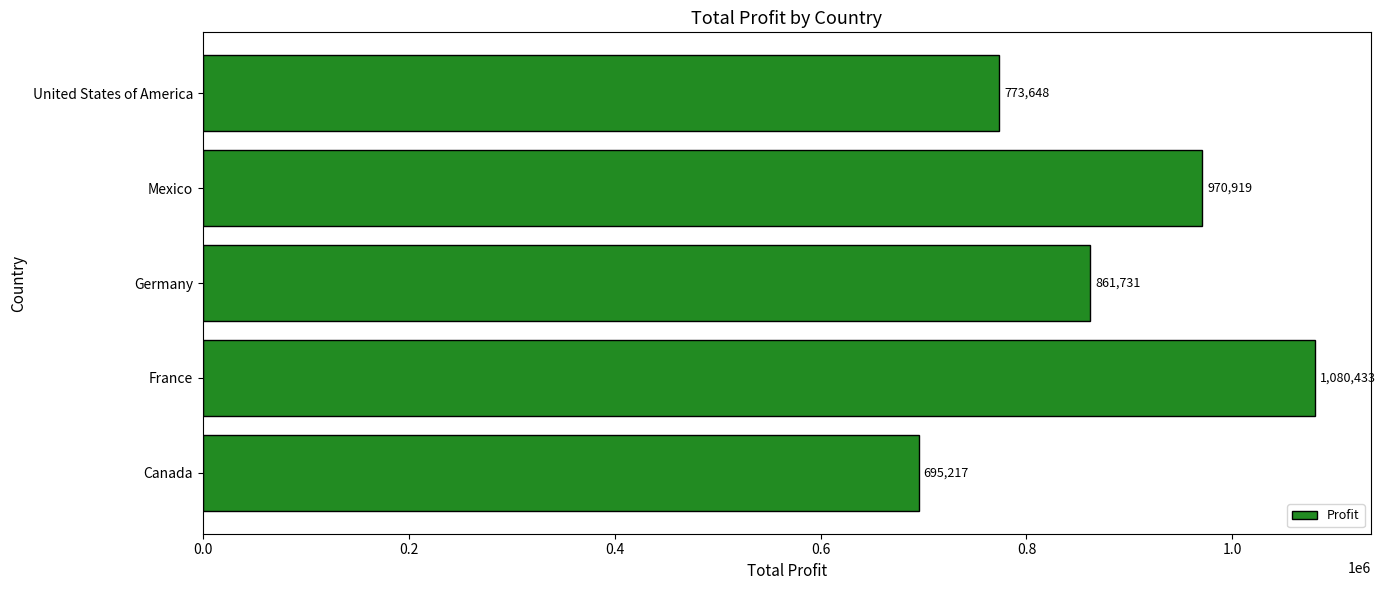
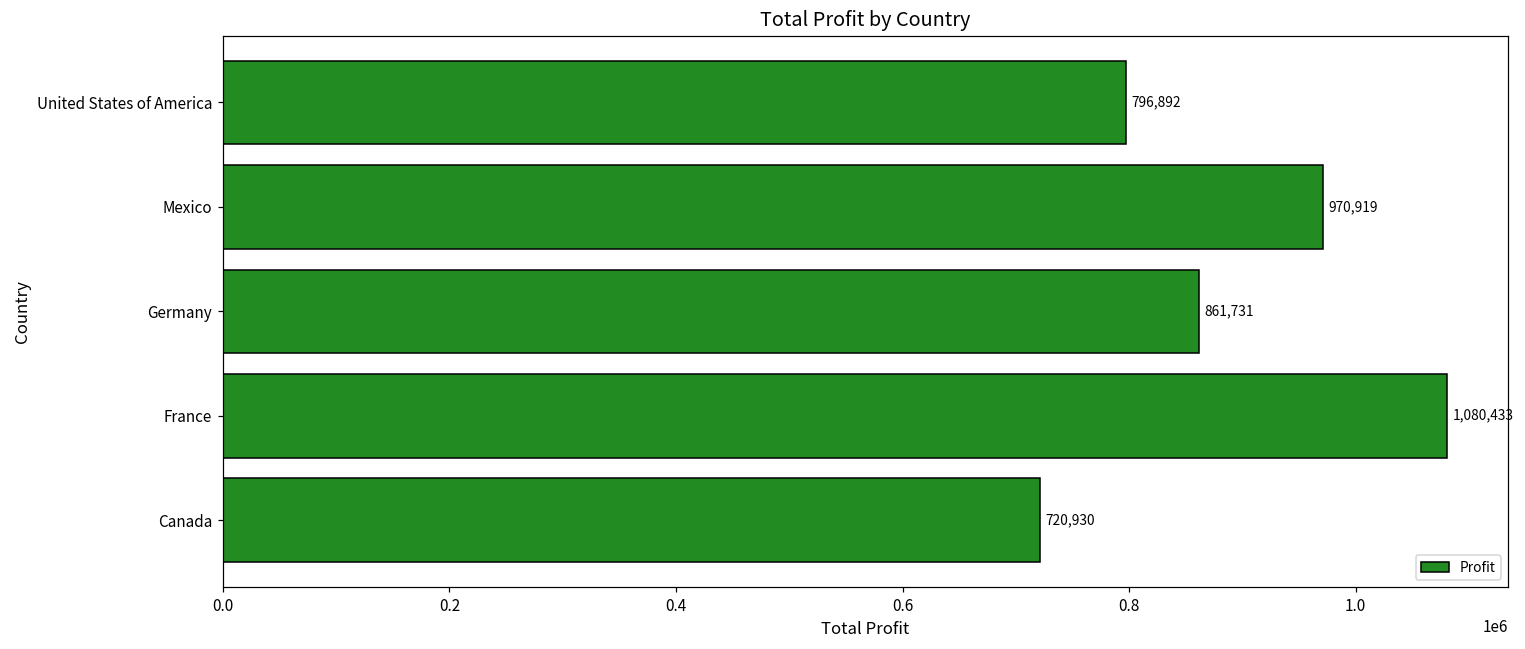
United States of America: 773,648 -> 796,892
Canada: 695,217 -> 720,930
